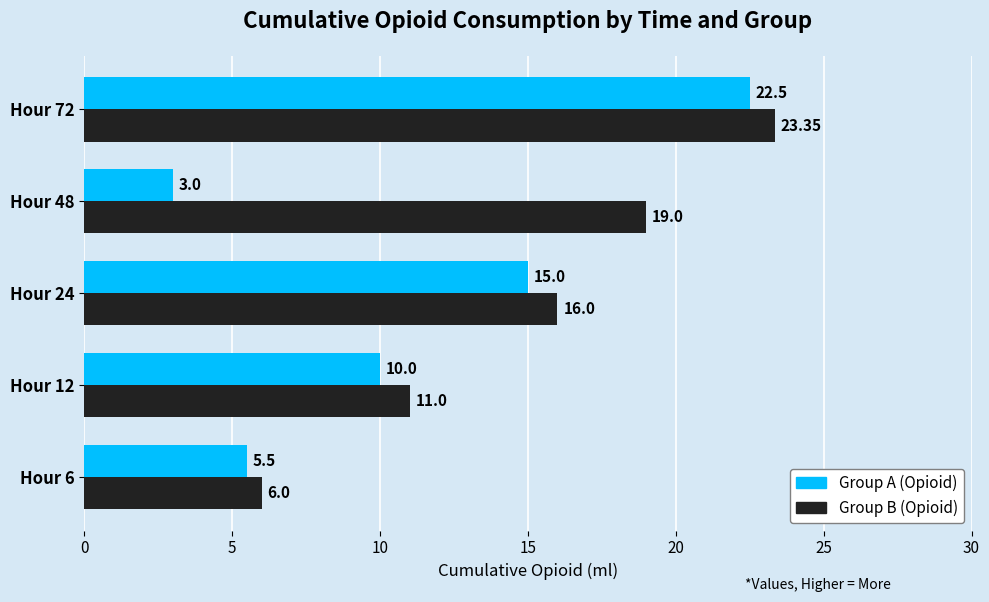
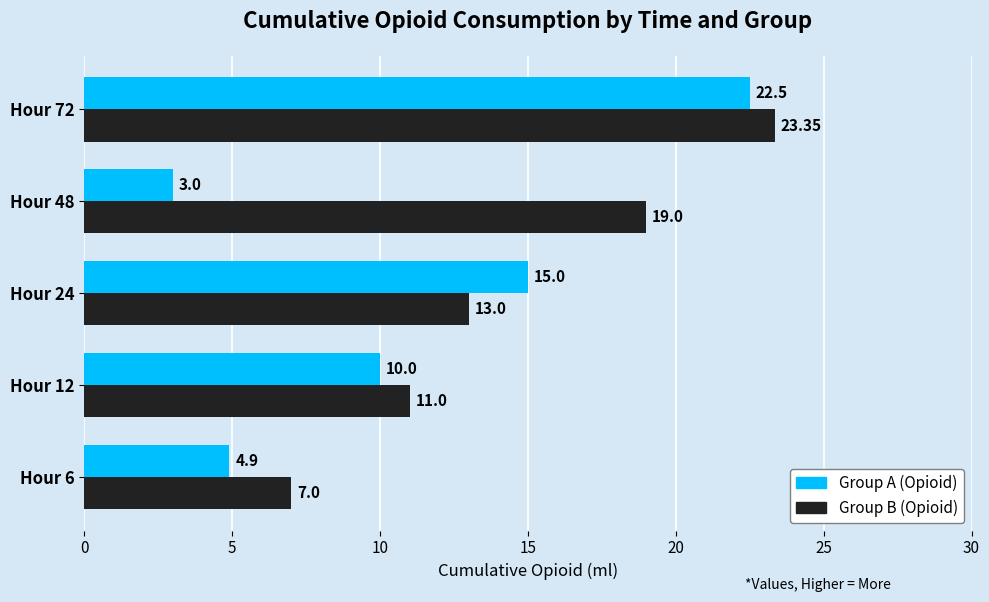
Group B (Opioid), Hour 24: 16.0 -> 13.0
Group A (Opioid), Hour 6: 5.5 -> 4.9
Group B (Opioid), Hour 6: 6.0 -> 7.0
